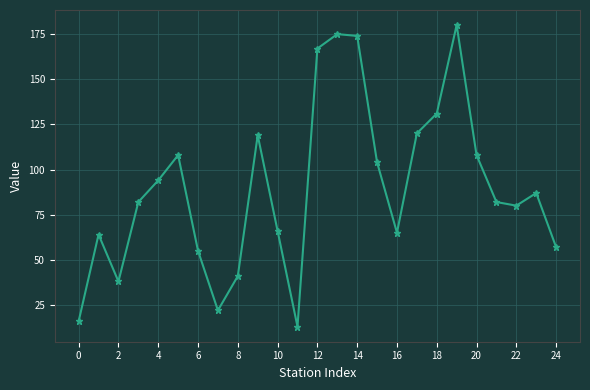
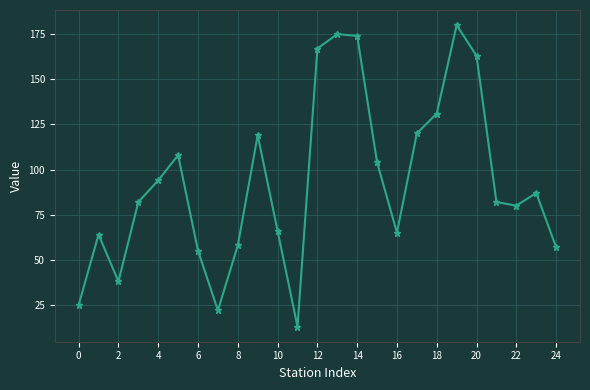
0: 16 -> 25
8: 41 -> 58
20: 108 -> 163
